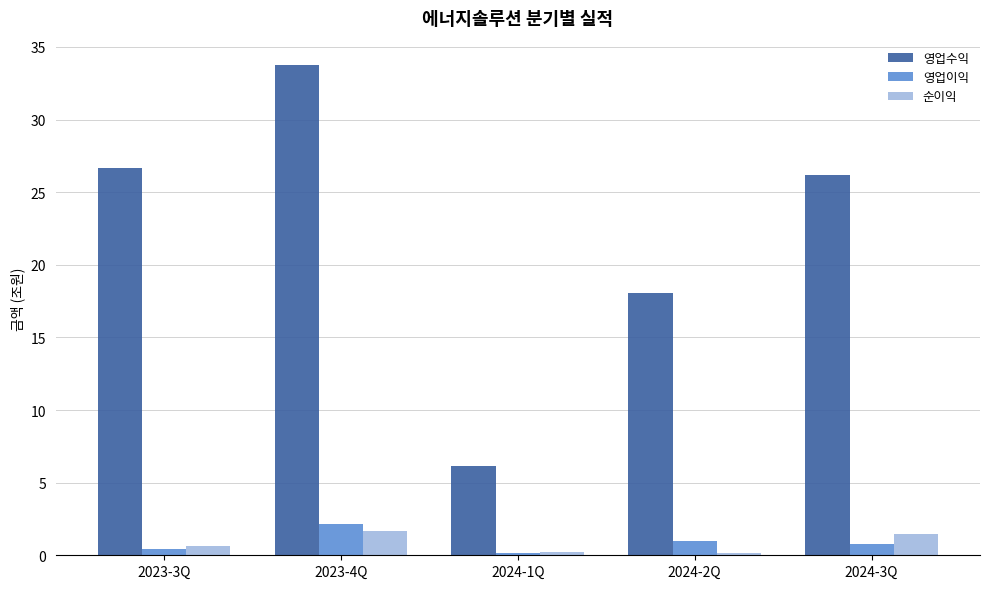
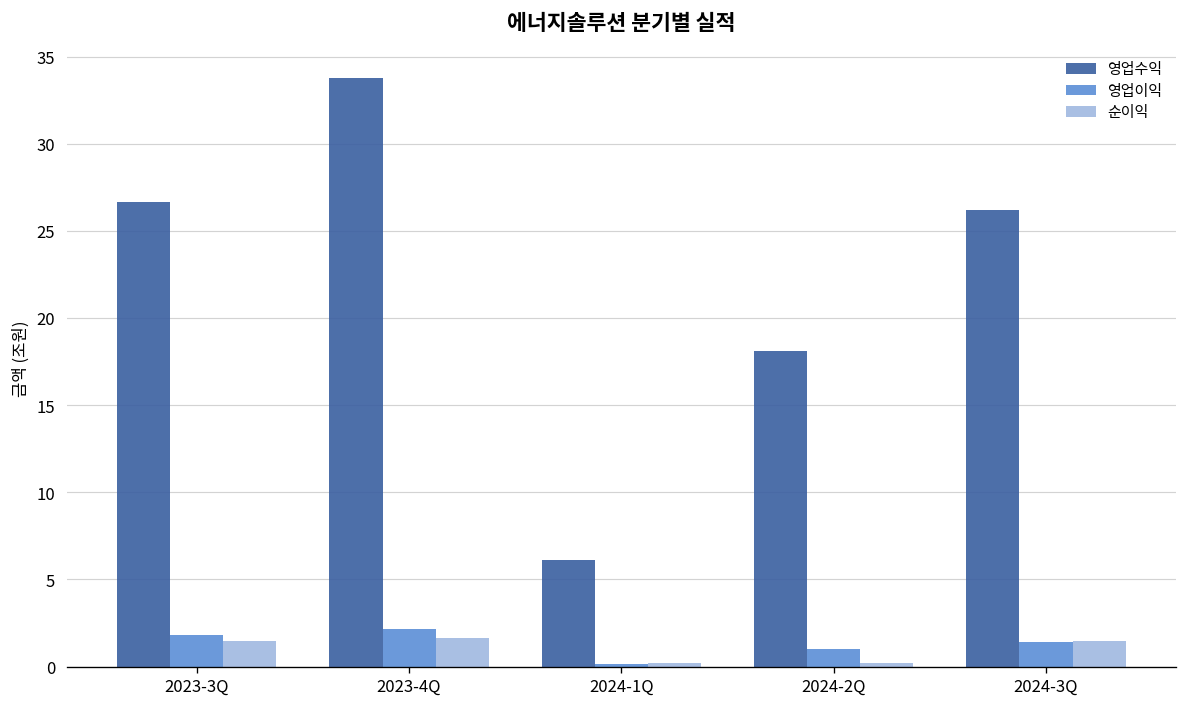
영업이익, 2023-3Q: 0.4 -> 1.8
순이익, 2023-3Q: 0.6 -> 1.4
영업이익, 2024-3Q: 0.8 -> 1.4
